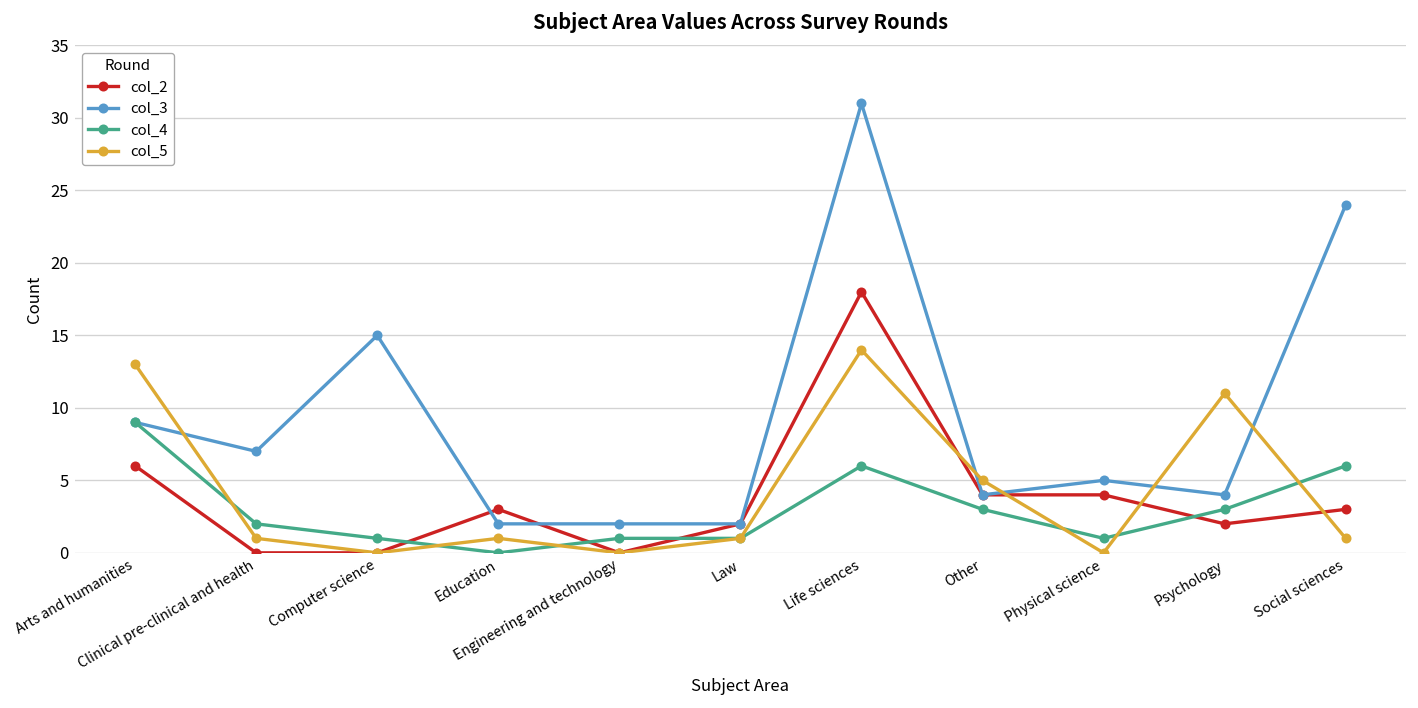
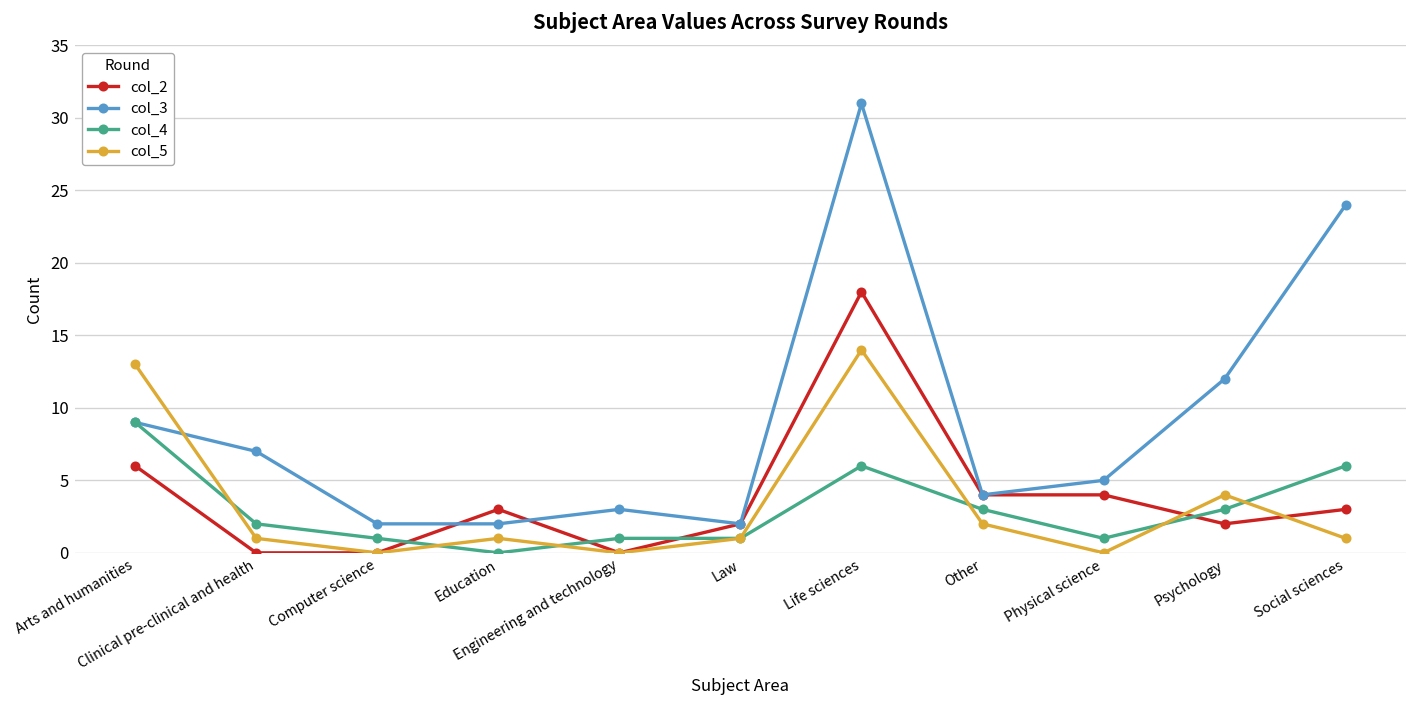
col_3, Computer science: 15 -> 2
col_3, Engineering and technology: 2 -> 3
col_5, Other: 5 -> 2
col_3, Psychology: 4 -> 12
col_5, Psychology: 11 -> 4
